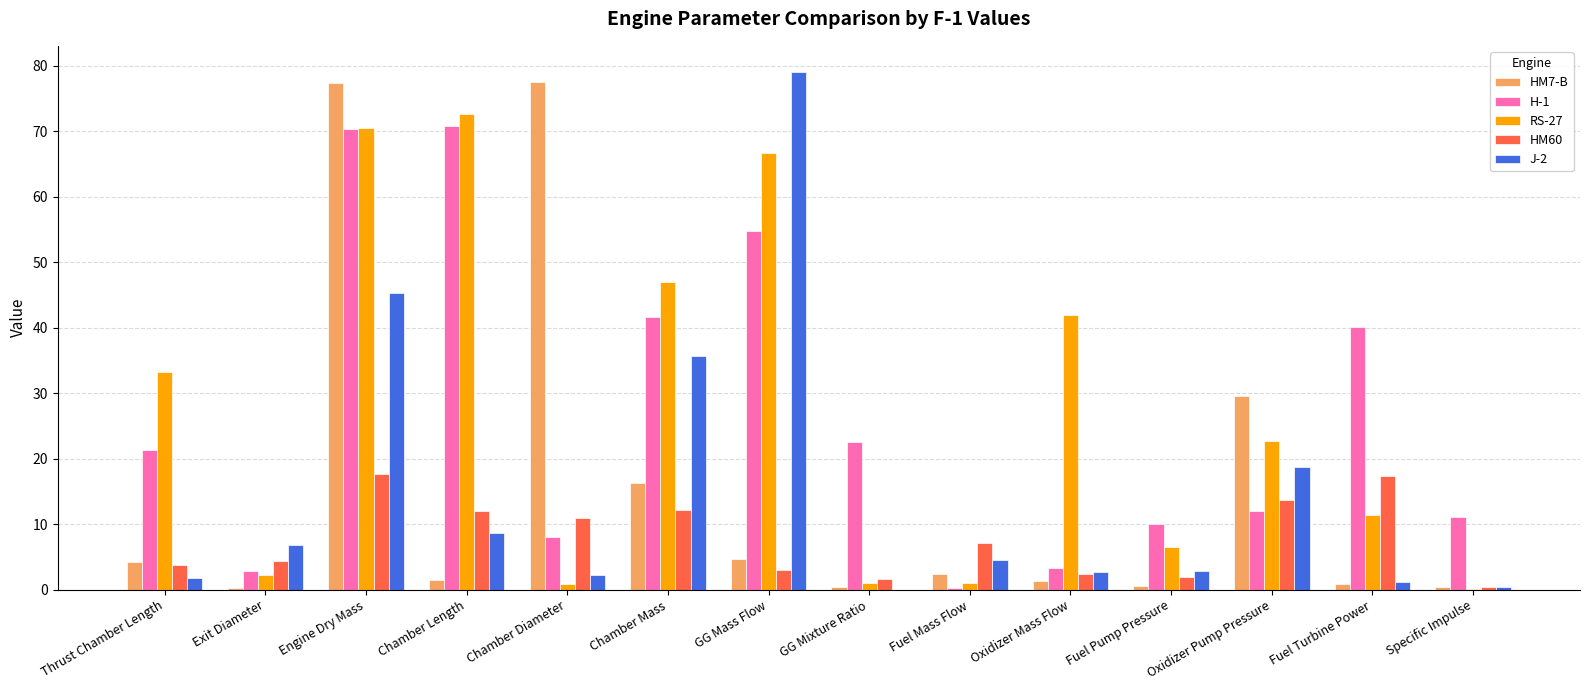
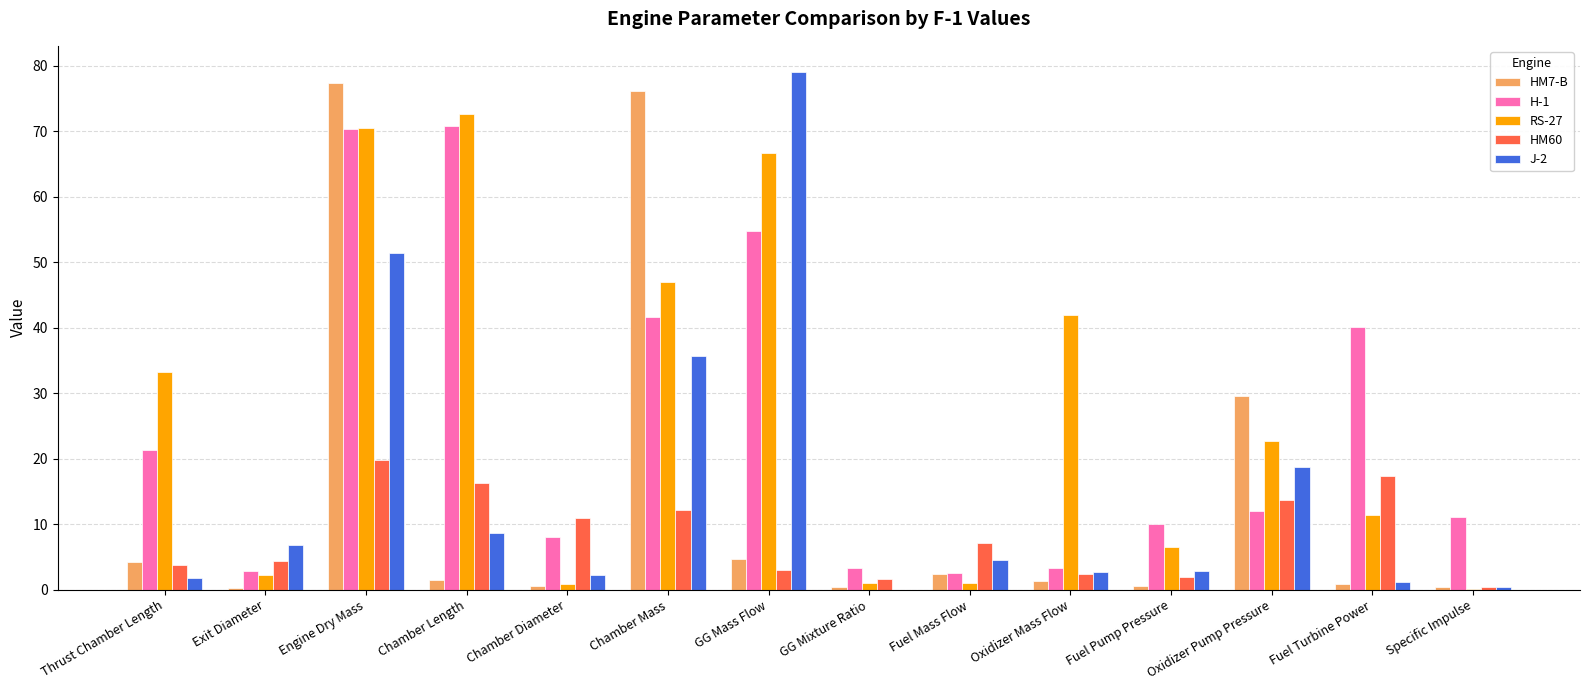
HM60, Engine Dry Mass: 18 -> 20
J-2, Engine Dry Mass: 45 -> 51
HM60, Chamber Length: 12 -> 16
HM7-B, Chamber Diameter: 78 -> 1
HM7-B, Chamber Mass: 16 -> 76
H-1, GG Mixture Ratio: 23 -> 3
H-1, Fuel Mass Flow: 0 -> 3
